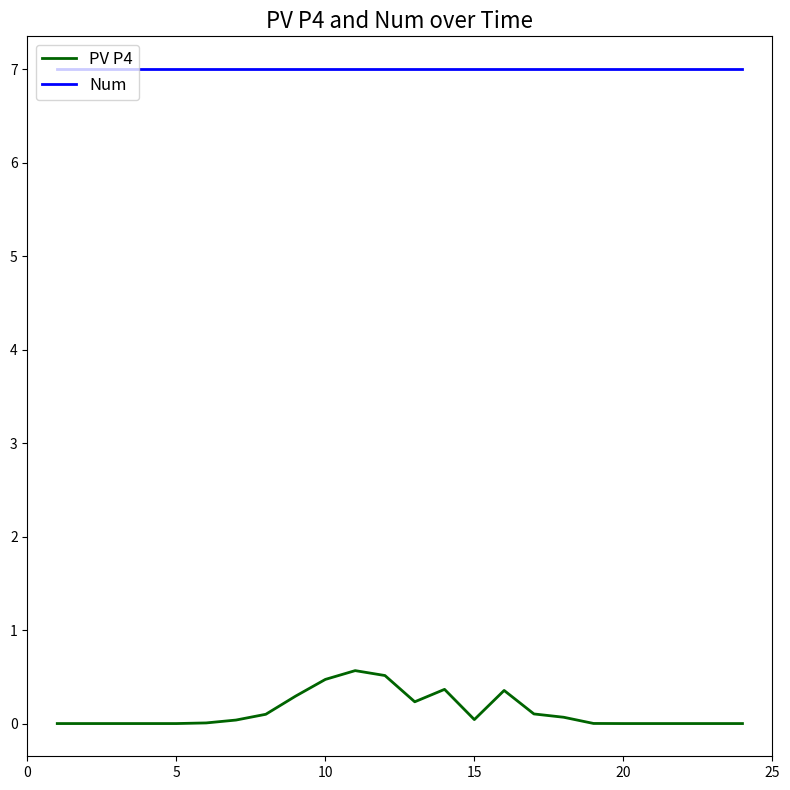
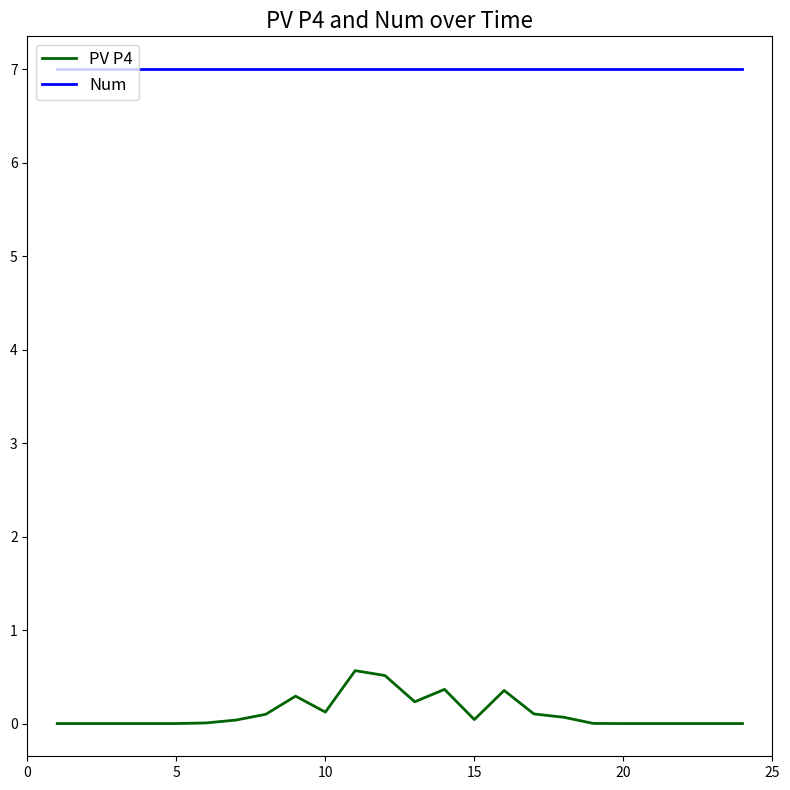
PV P4, 10: 0.5 -> 0.1
